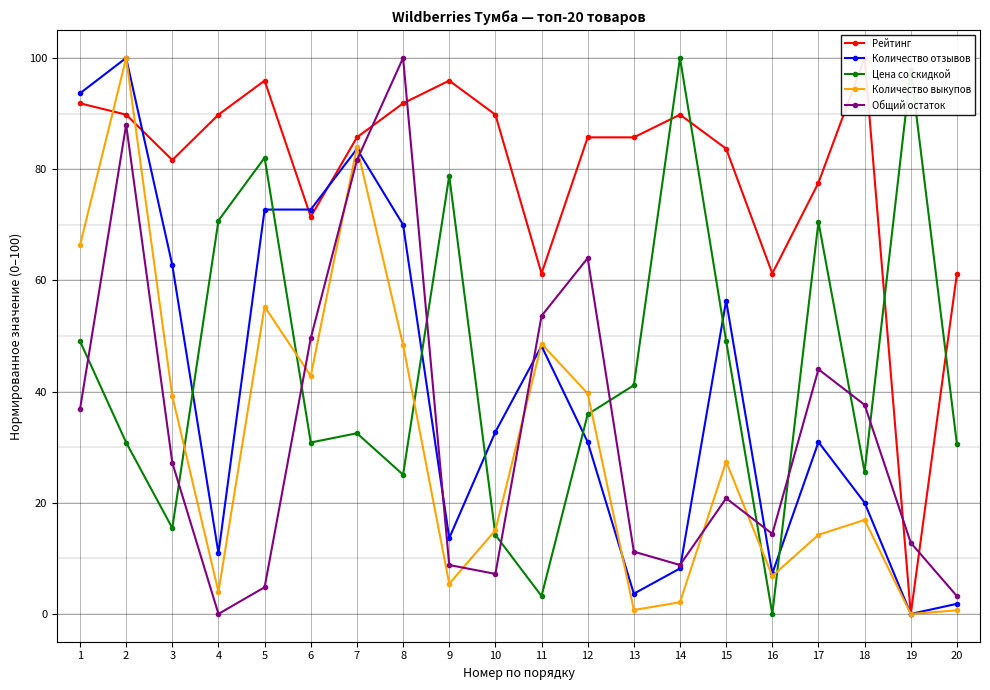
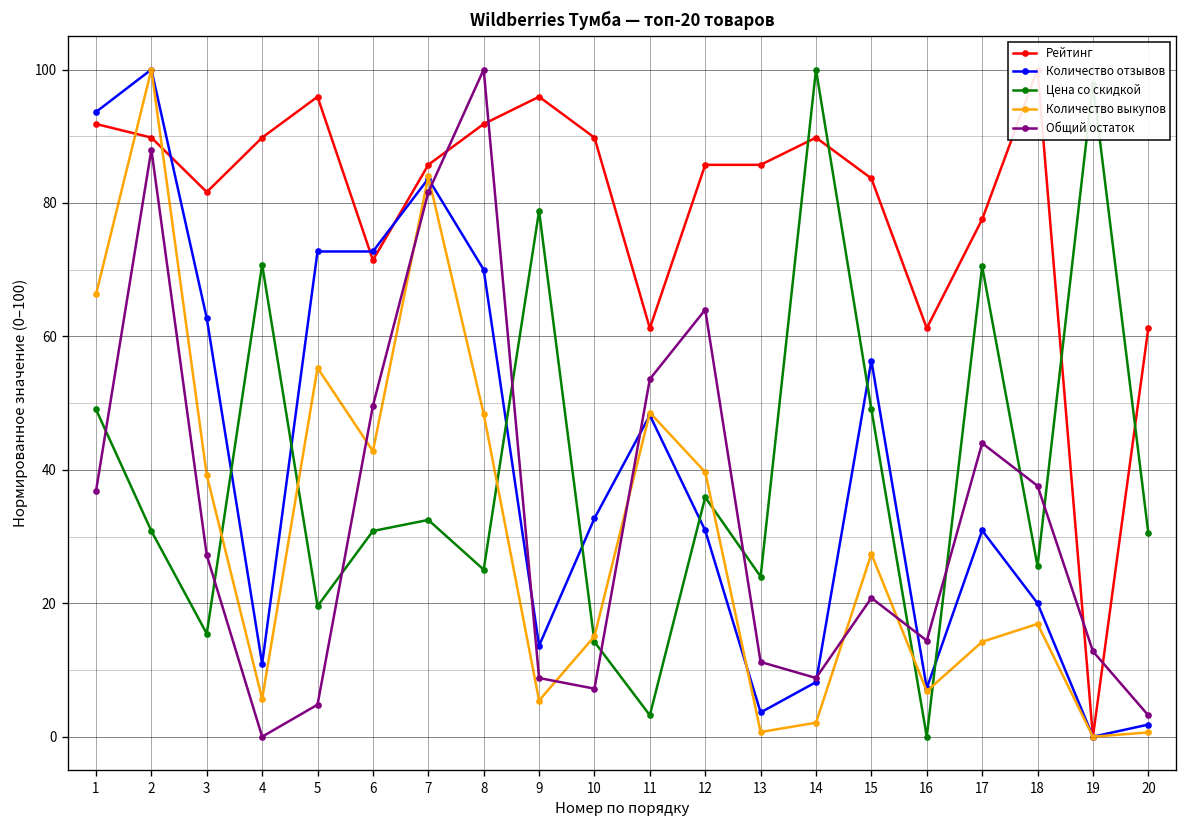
Количество выкупов, 4: 4 -> 6
Цена со скидкой, 5: 82 -> 20
Цена со скидкой, 13: 41 -> 24
